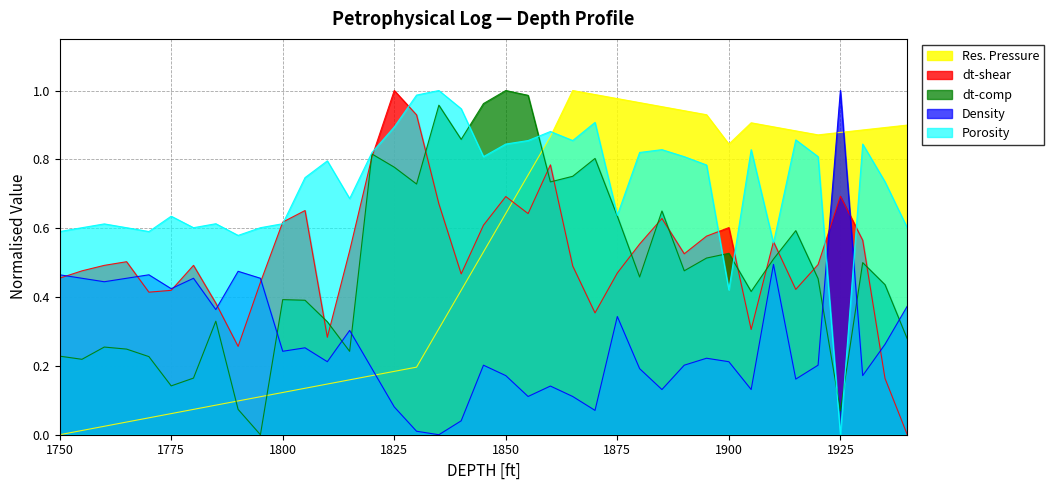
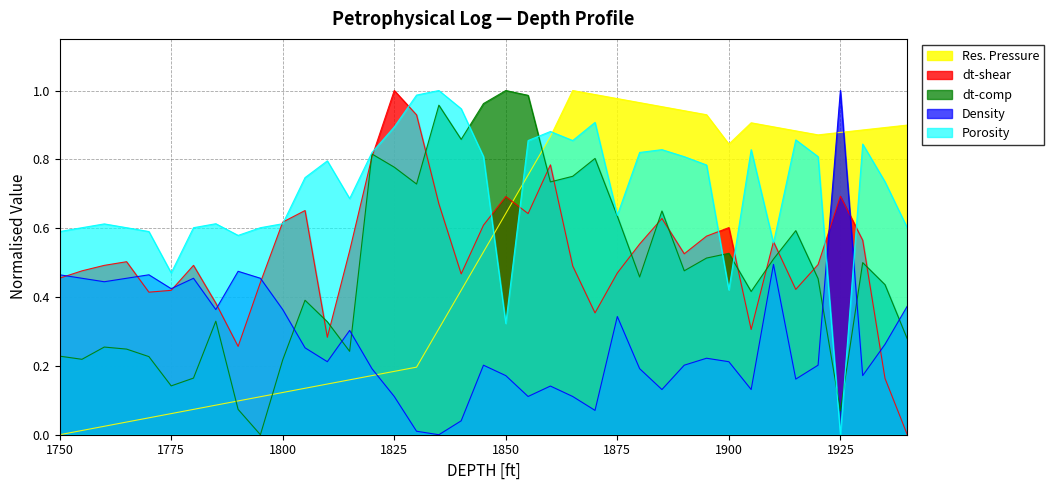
Porosity, 1775: 0.63 -> 0.47
dt-comp, 1800: 0.39 -> 0.22
Density, 1800: 0.24 -> 0.36
Density, 1825: 0.08 -> 0.11
Porosity, 1850: 0.84 -> 0.32
